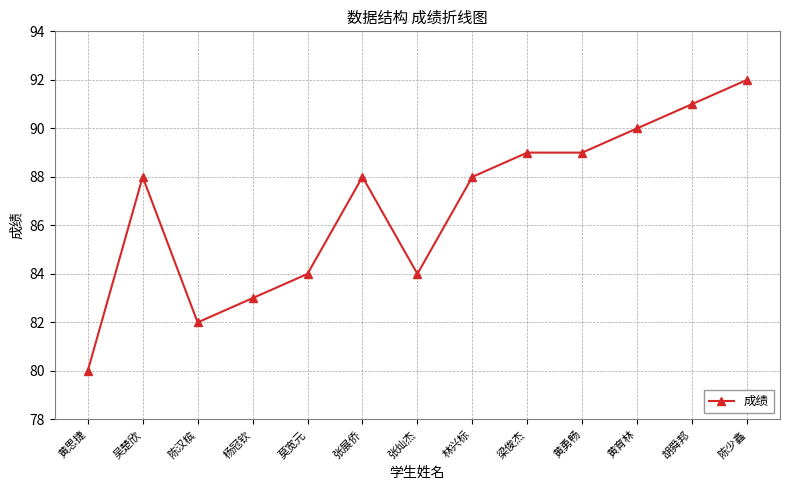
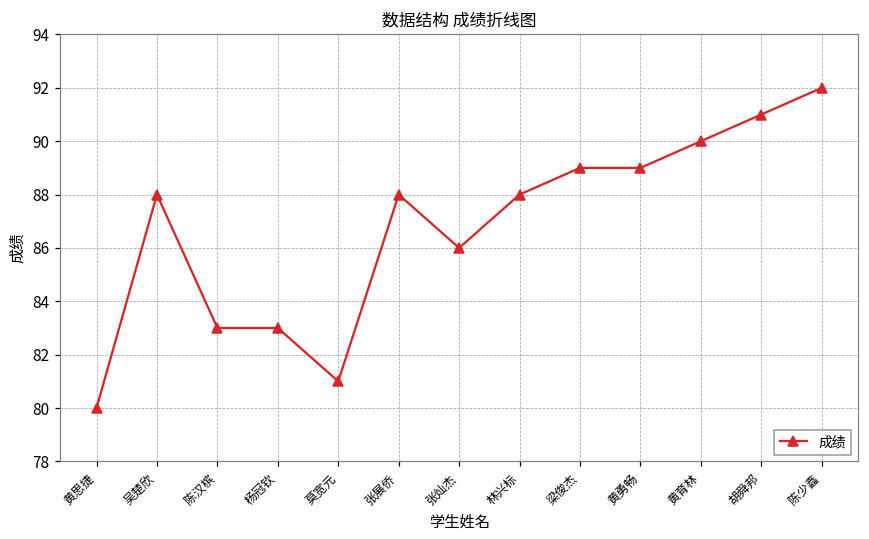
陈汉槟: 82 -> 83
莫宽元: 84 -> 81
张灿杰: 84 -> 86
